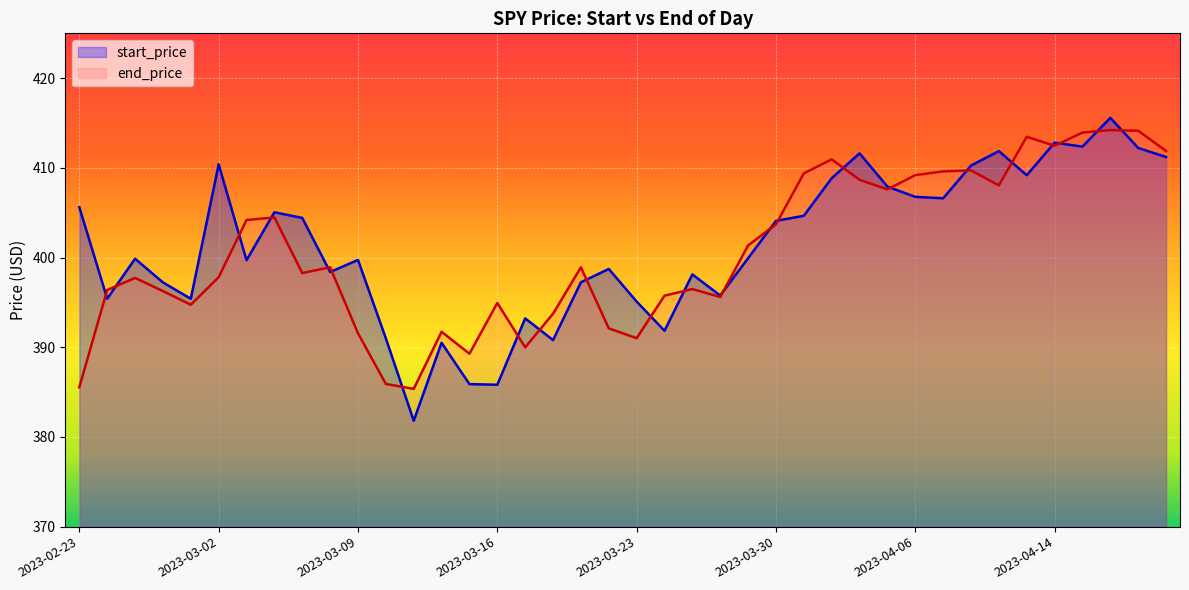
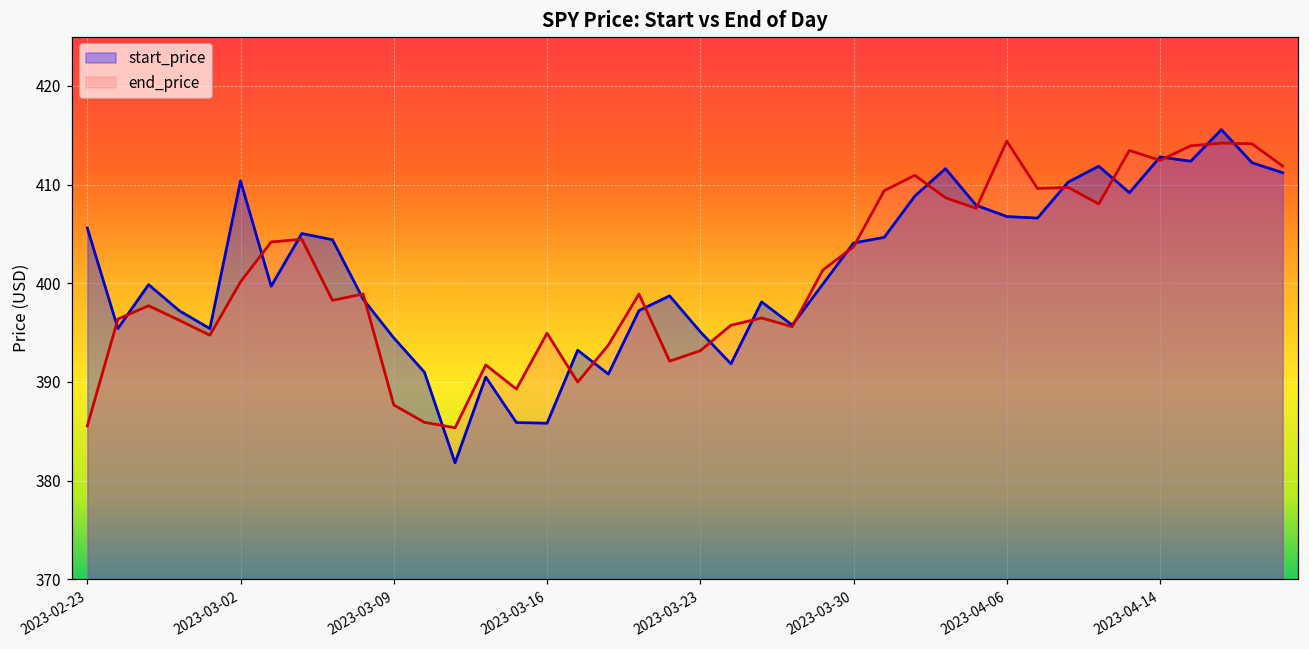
end_price, 2023-03-02: 398 -> 400
start_price, 2023-03-09: 400 -> 394
end_price, 2023-03-09: 392 -> 388
end_price, 2023-03-23: 391 -> 393
end_price, 2023-04-06: 409 -> 414
